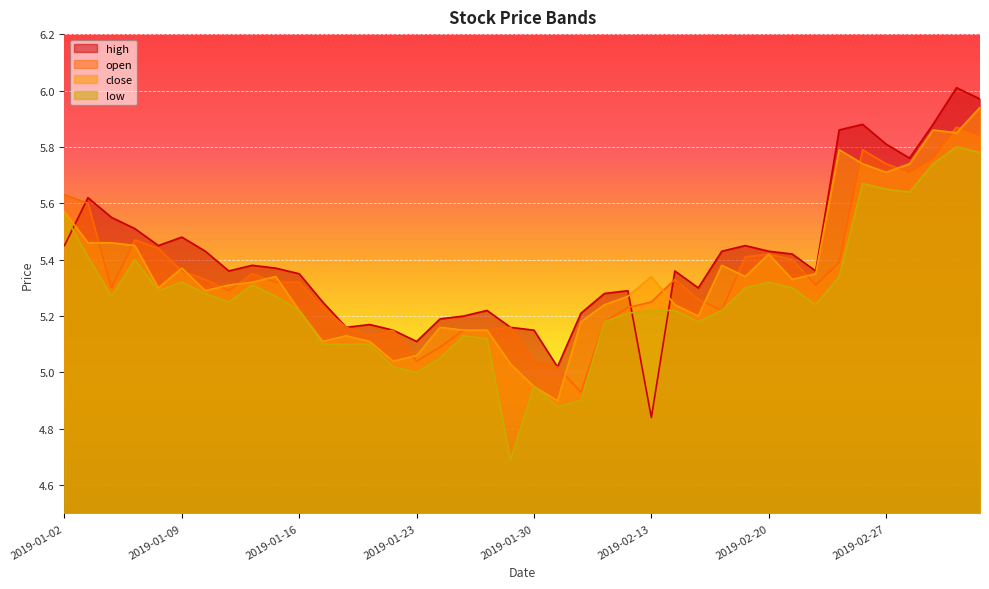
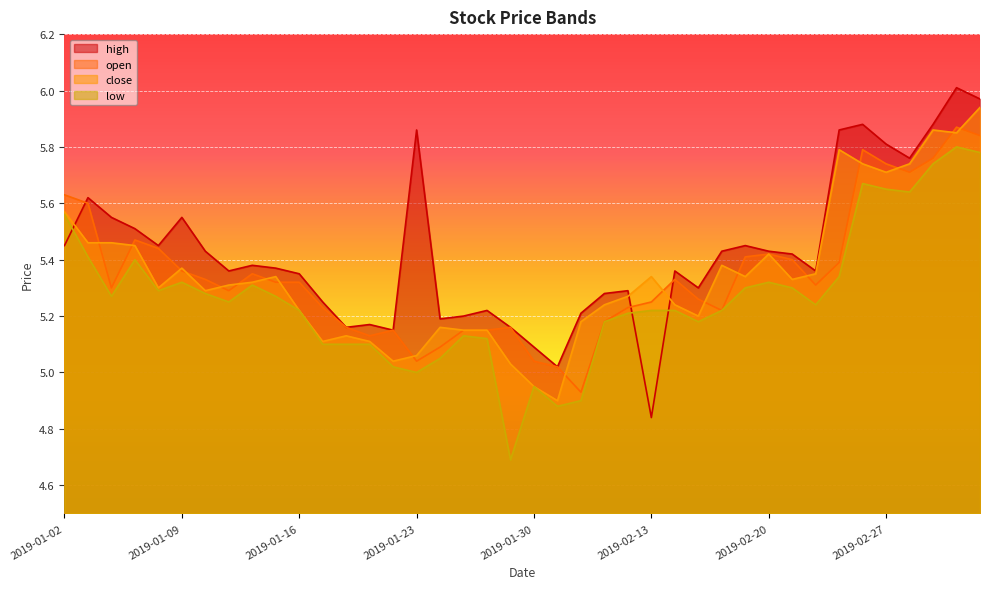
high, 2019-01-09: 5.48 -> 5.55
high, 2019-01-23: 5.11 -> 5.86
high, 2019-01-30: 5.15 -> 5.09
